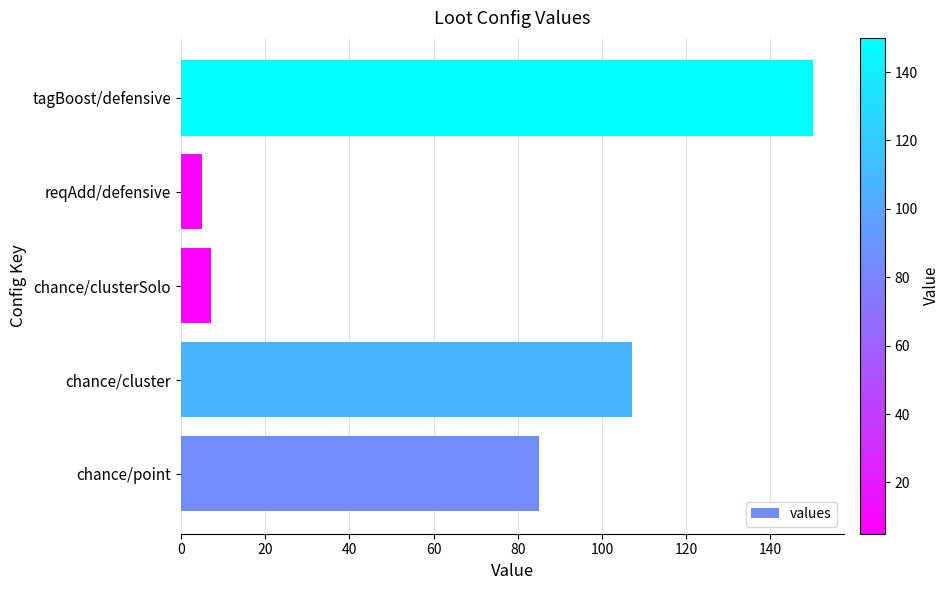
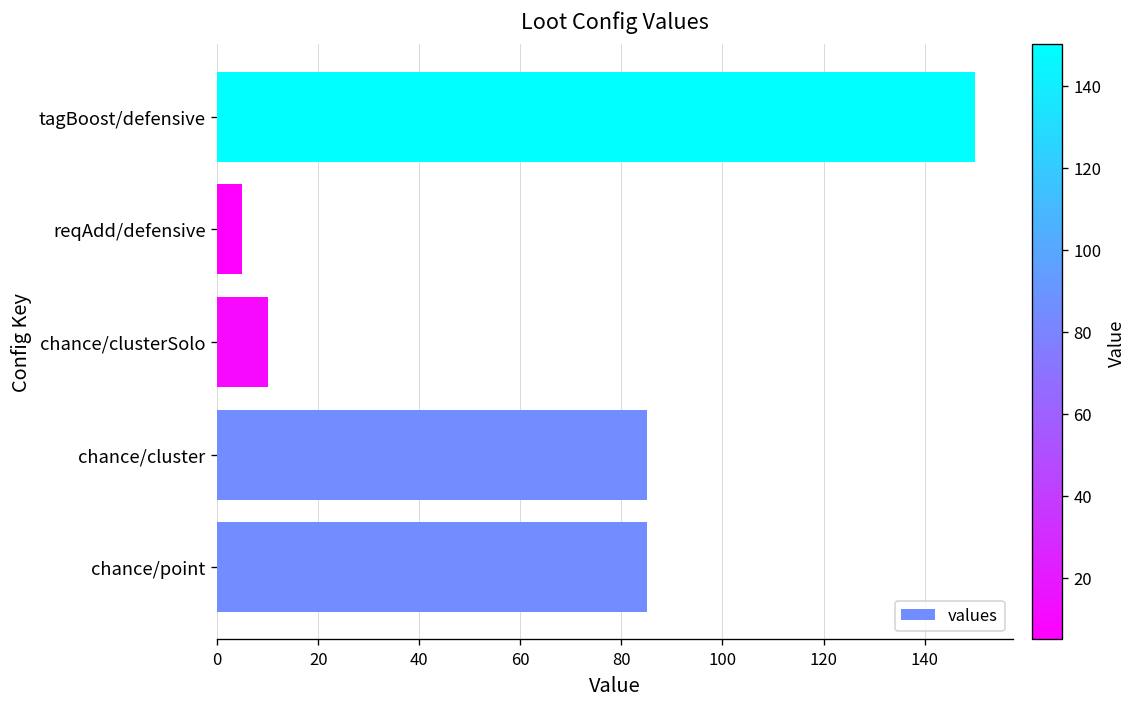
chance/clusterSolo: 7 -> 10
chance/cluster: 107 -> 85
